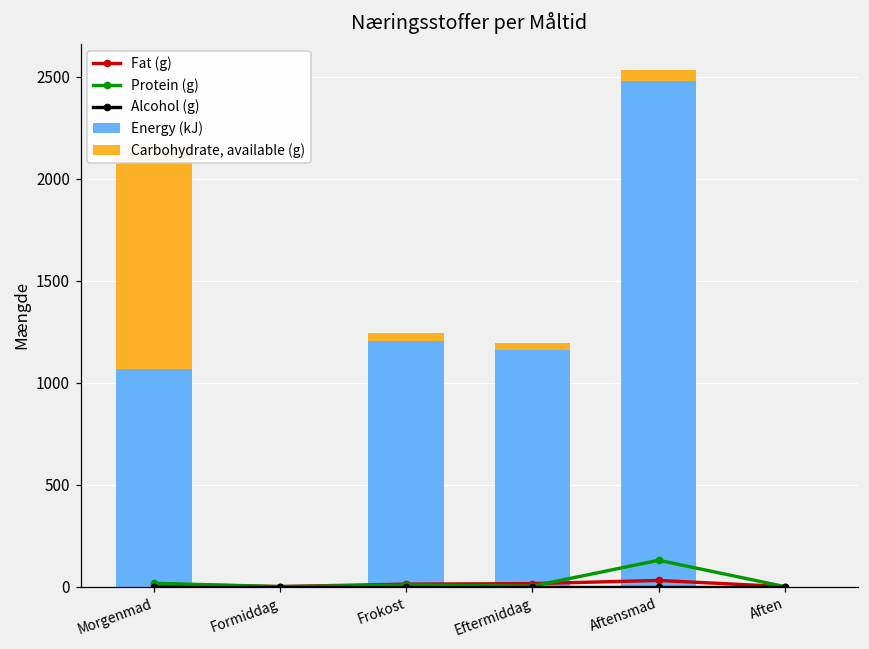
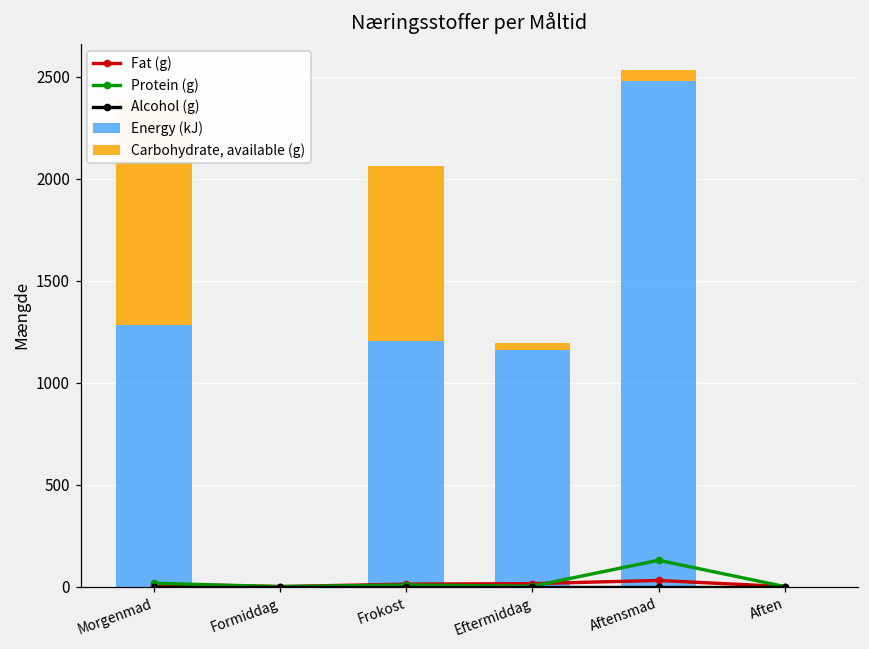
Energy (kJ), Morgenmad: 1070 -> 1280
Carbohydrate, available (g), Frokost: 40 -> 860
